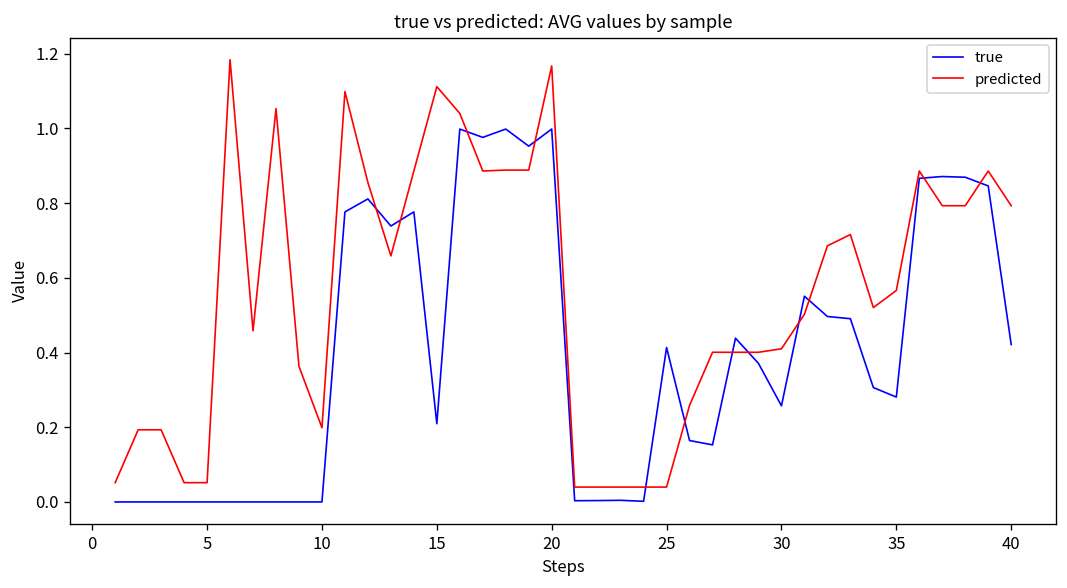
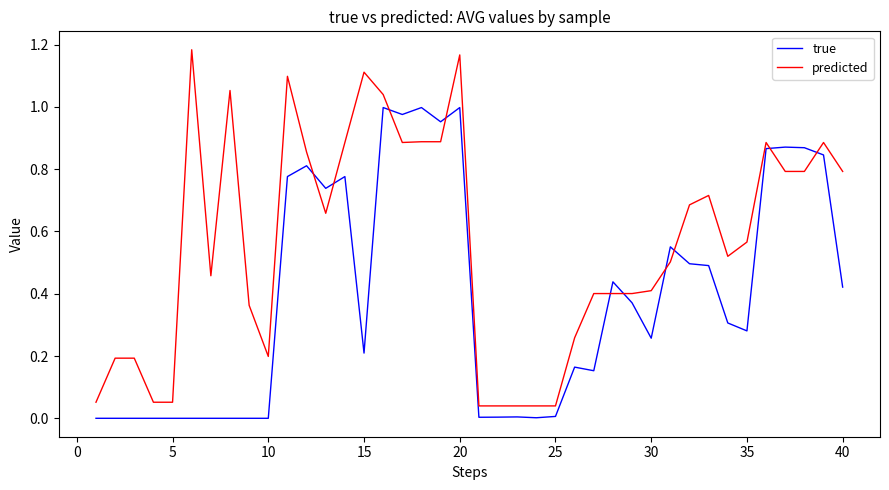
true, 25: 0.41 -> 0.01
